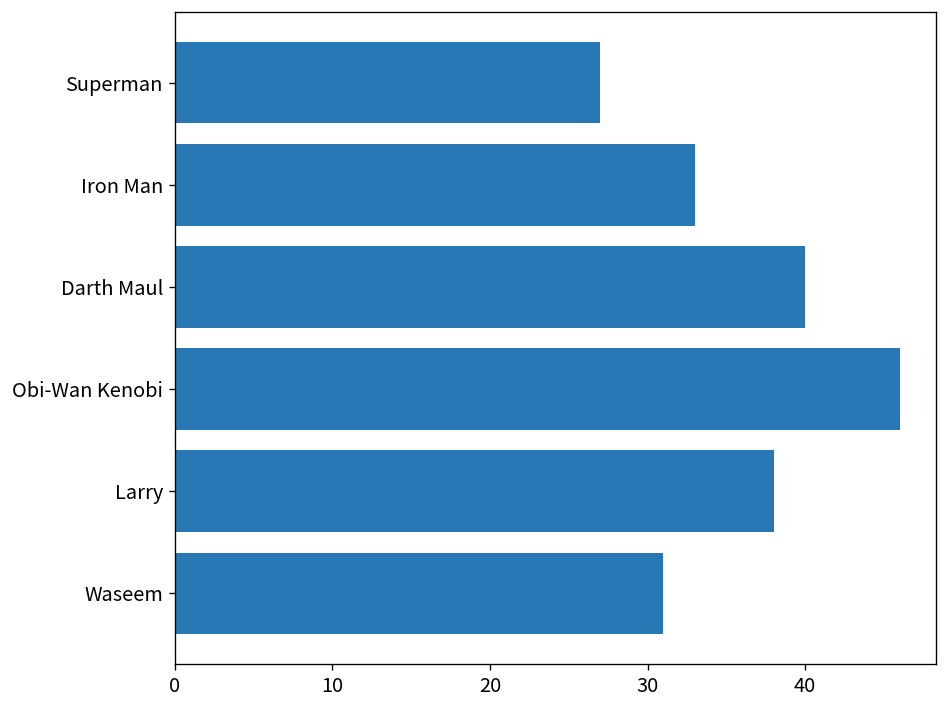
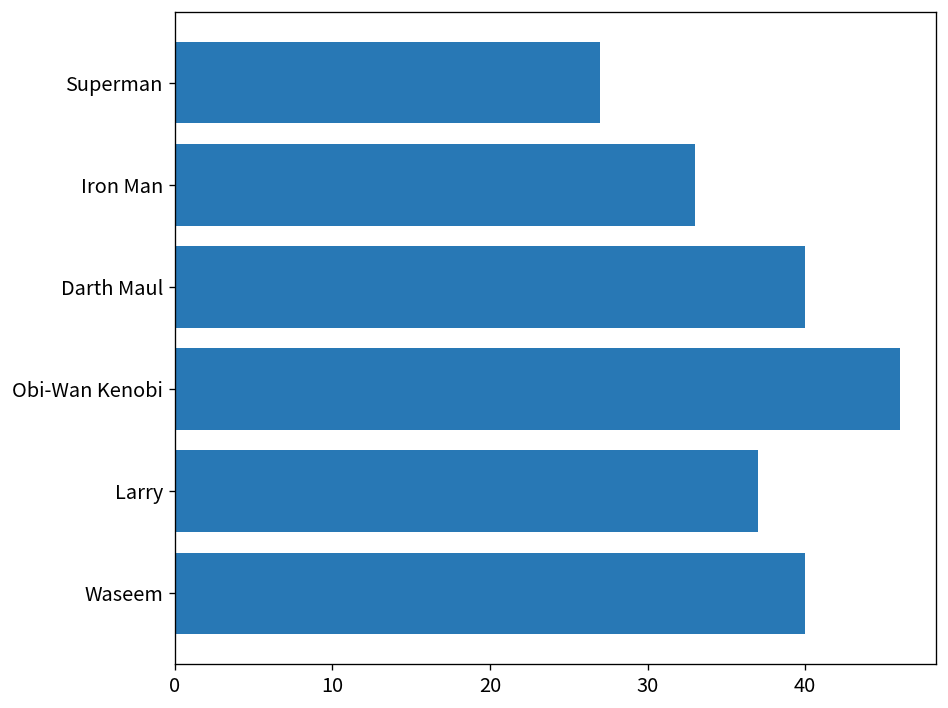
Larry: 38 -> 37
Waseem: 31 -> 40
